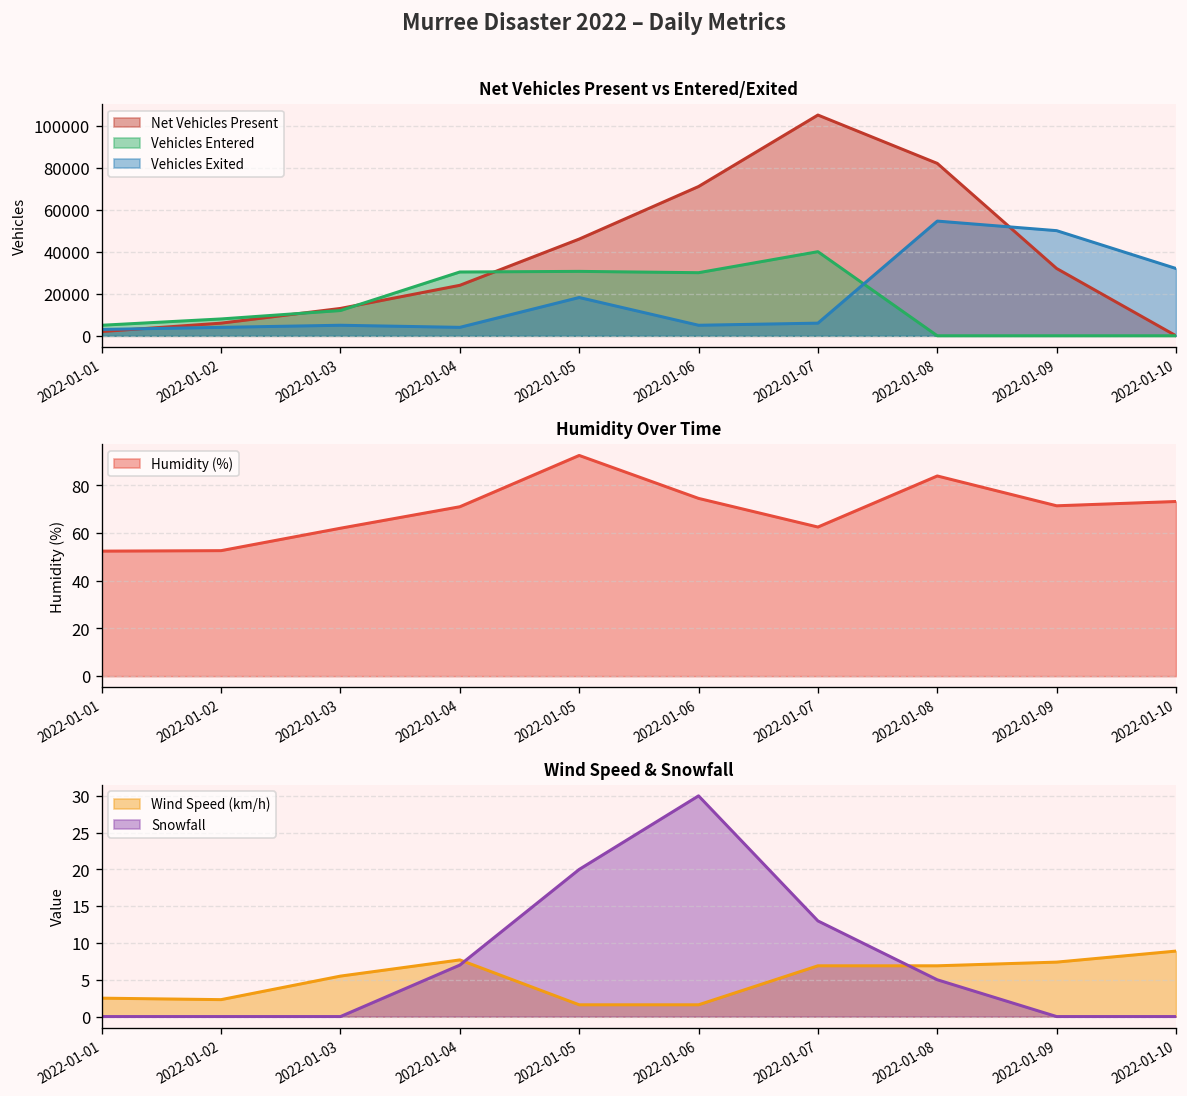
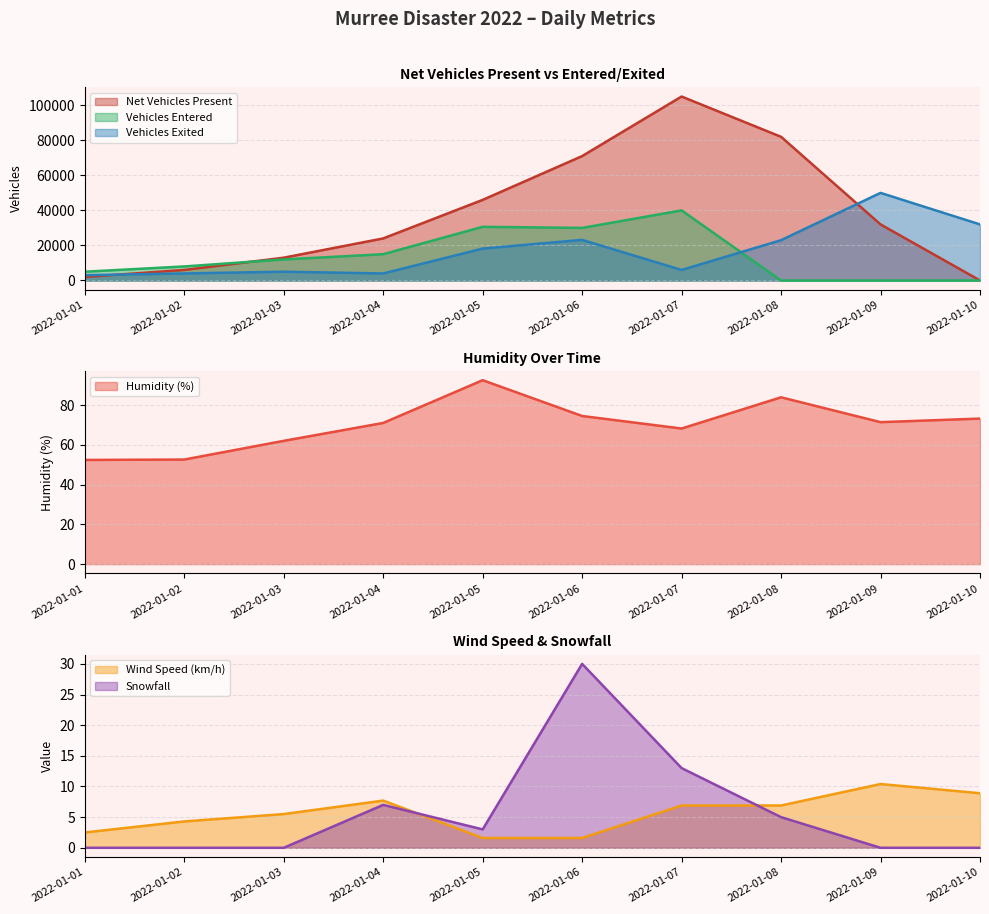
Net Vehicles Present vs Entered/Exited, Vehicles Entered, 2022-01-04: 30000 -> 15000
Net Vehicles Present vs Entered/Exited, Vehicles Exited, 2022-01-06: 5000 -> 23000
Net Vehicles Present vs Entered/Exited, Vehicles Exited, 2022-01-08: 55000 -> 23000
Humidity Over Time, 2022-01-07: 63 -> 68
Wind Speed & Snowfall, Wind Speed (km/h), 2022-01-02: 2 -> 4
Wind Speed & Snowfall, Snowfall, 2022-01-05: 20 -> 3
Wind Speed & Snowfall, Wind Speed (km/h), 2022-01-09: 7 -> 10
